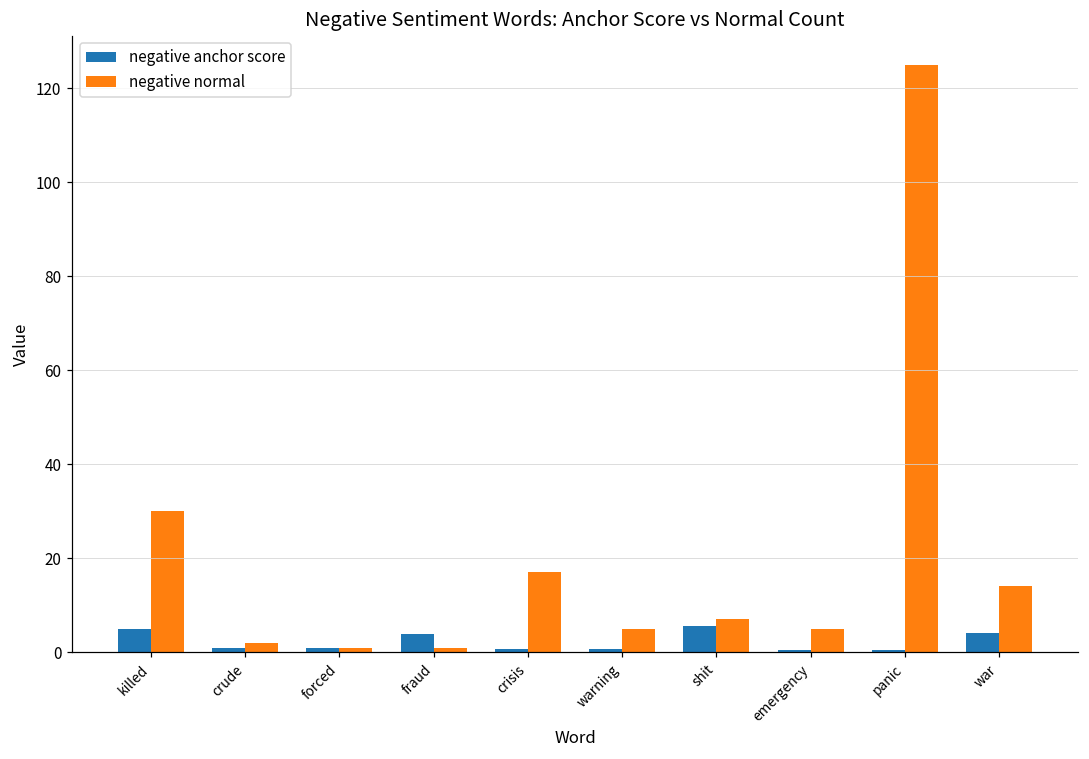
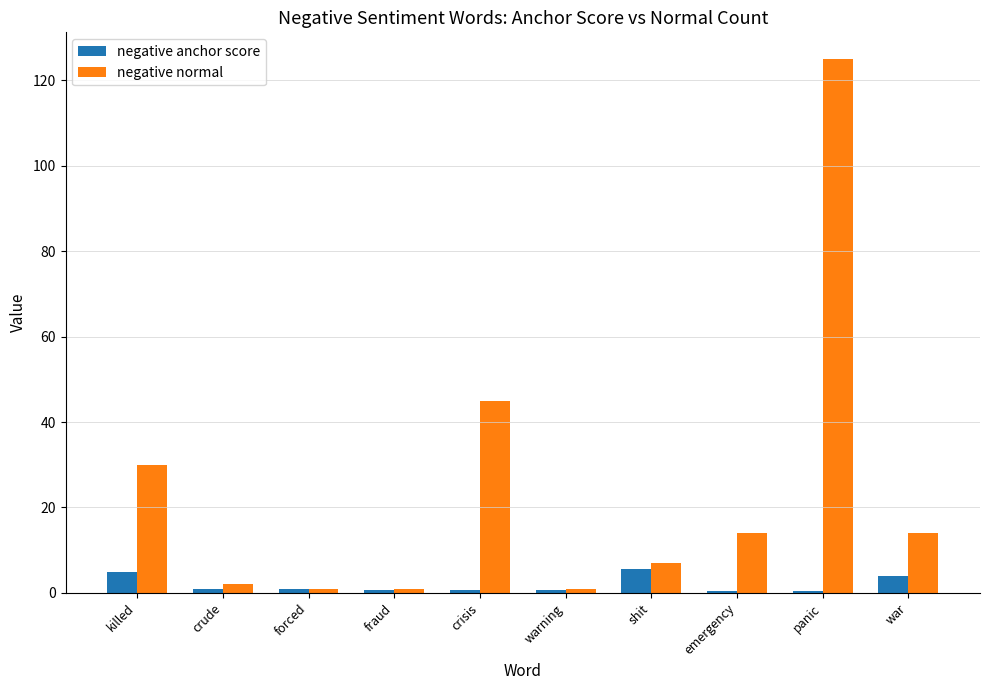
negative anchor score, fraud: 4 -> 1
negative normal, crisis: 17 -> 45
negative normal, warning: 5 -> 1
negative normal, emergency: 5 -> 14
